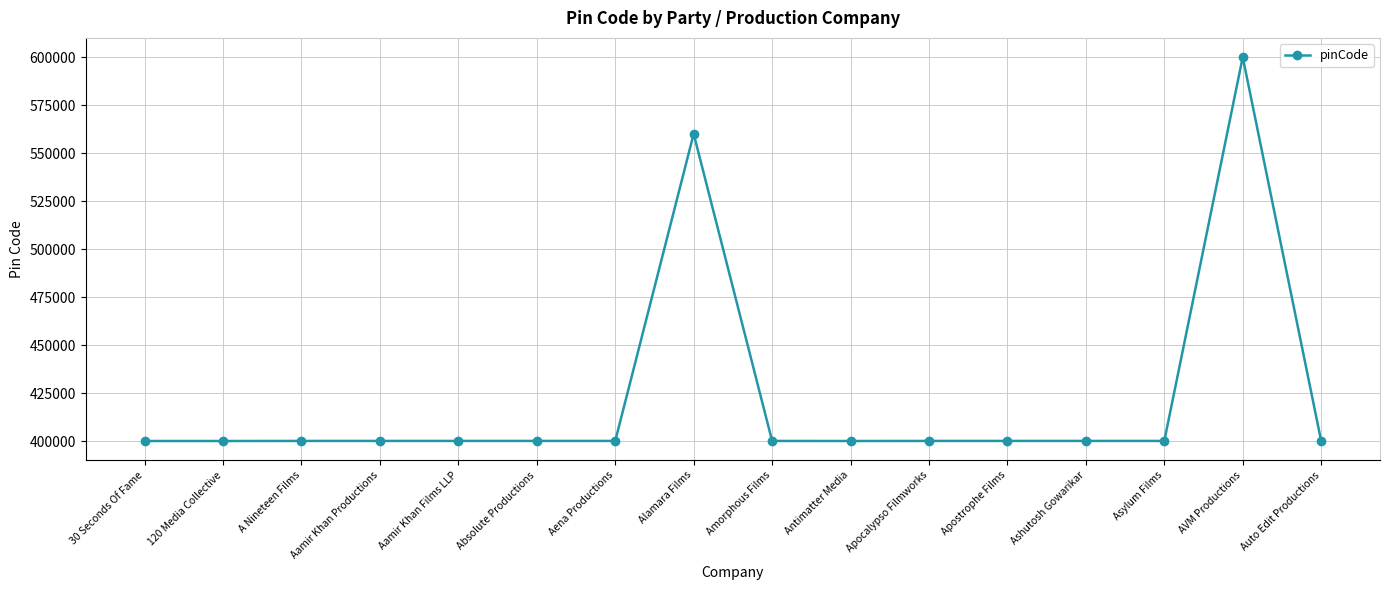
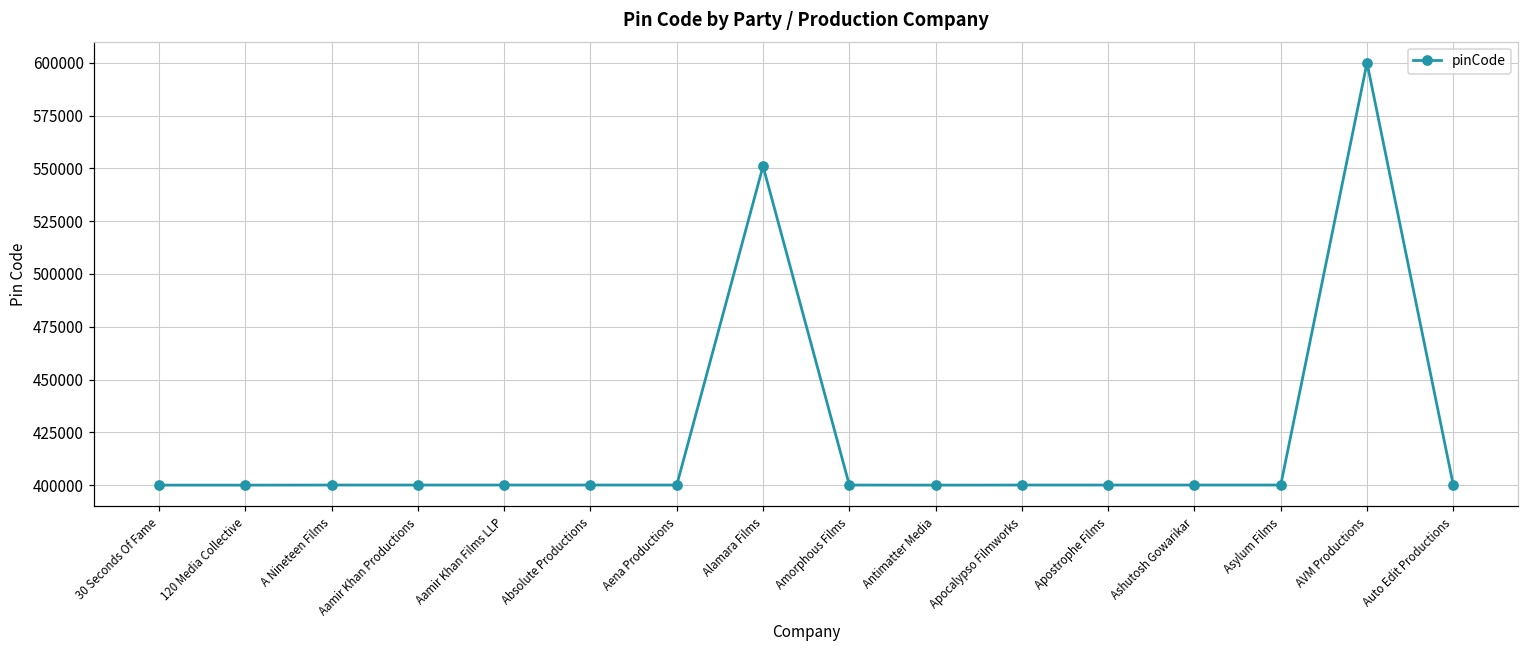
Alamara Films: 560000 -> 551000
